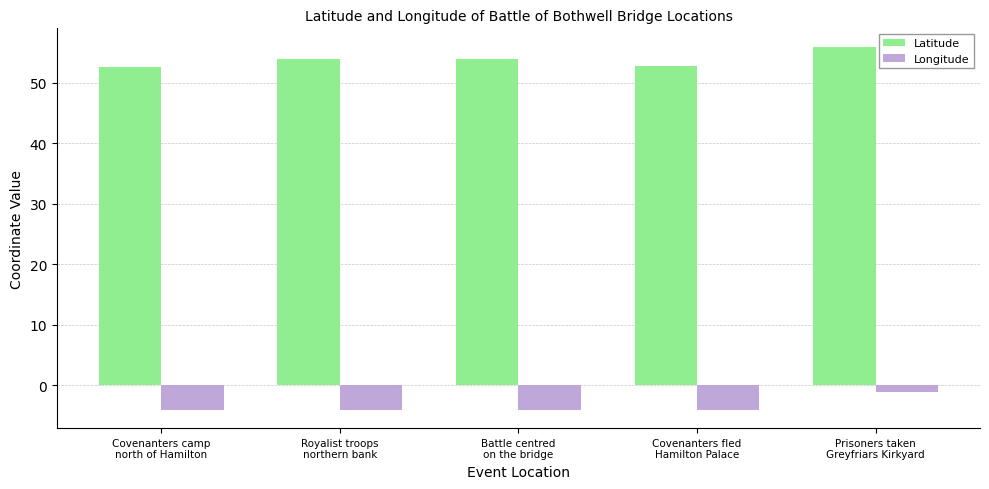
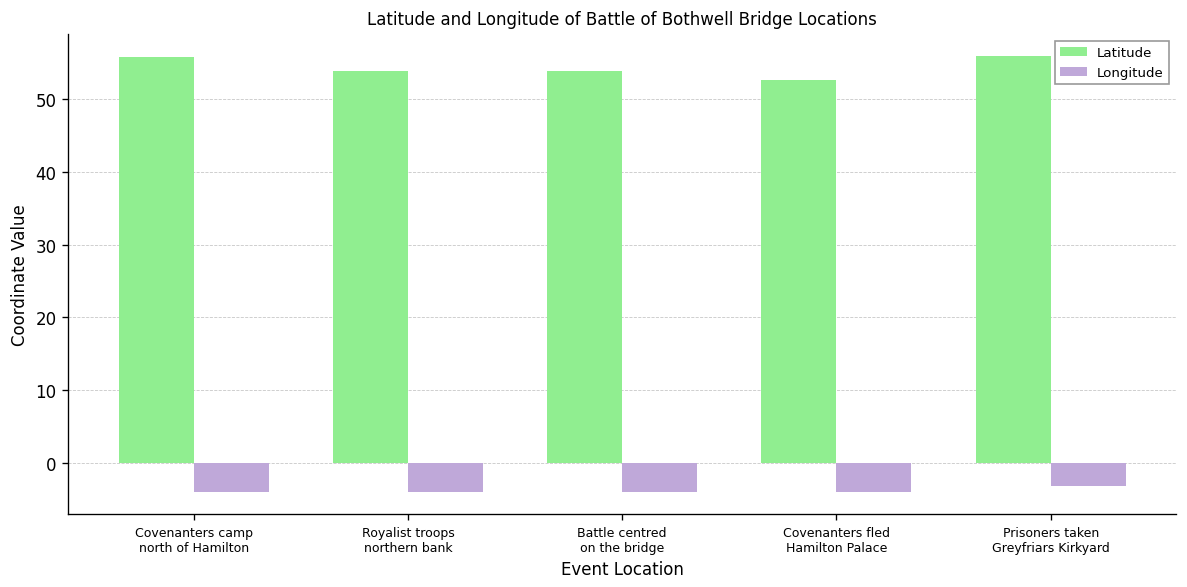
Latitude, Covenanters camp north of Hamilton: 53 -> 56
Longitude, Prisoners taken Greyfriars Kirkyard: -1 -> -3
